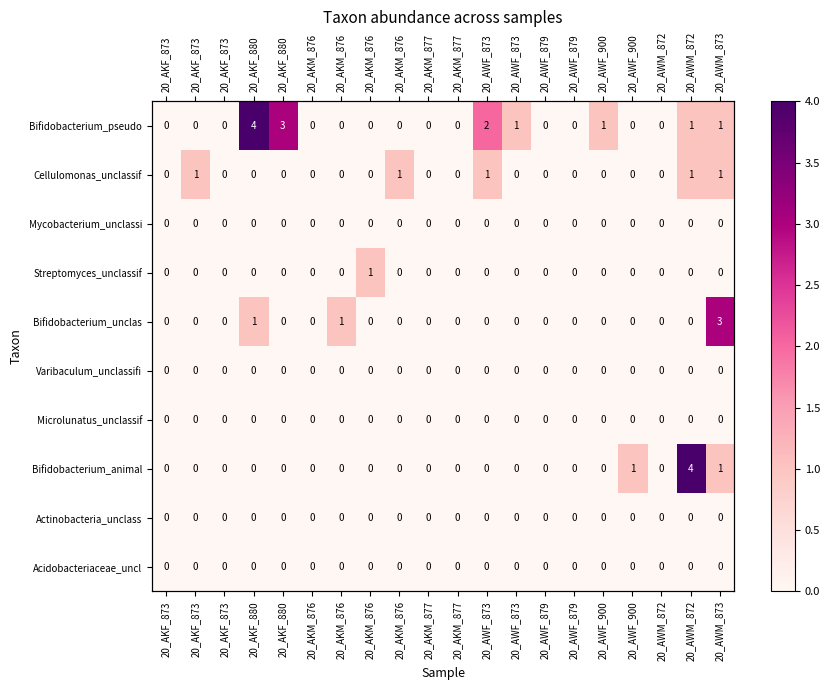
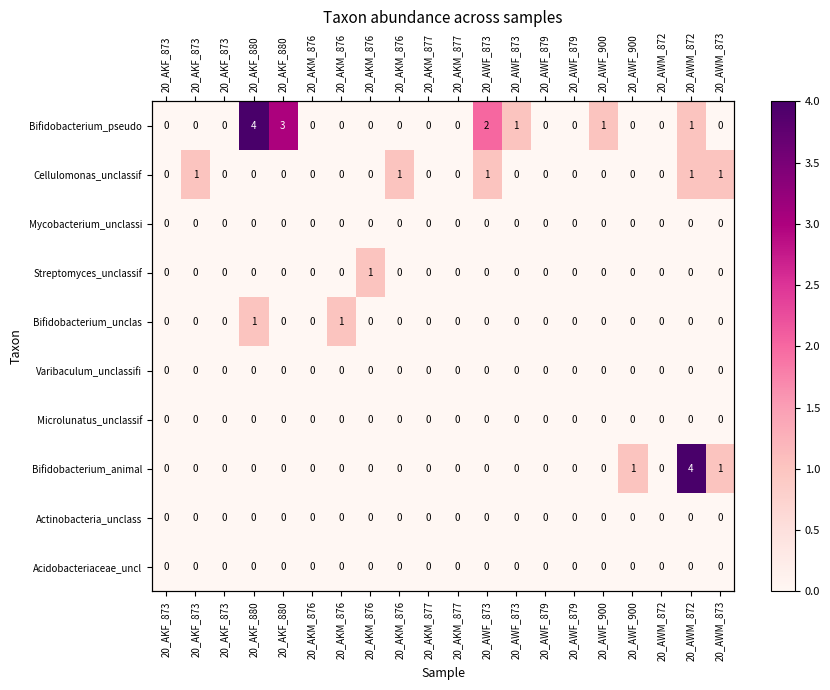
Bifidobacterium_pseudo, 20_AWM_873: 1 -> 0
Bifidobacterium_unclas, 20_AWM_873: 3 -> 0
